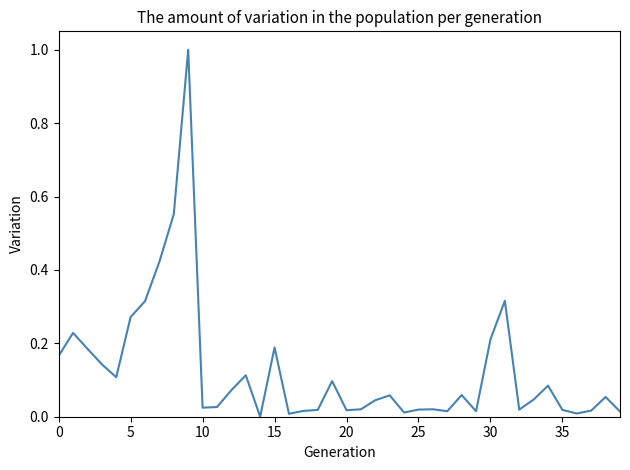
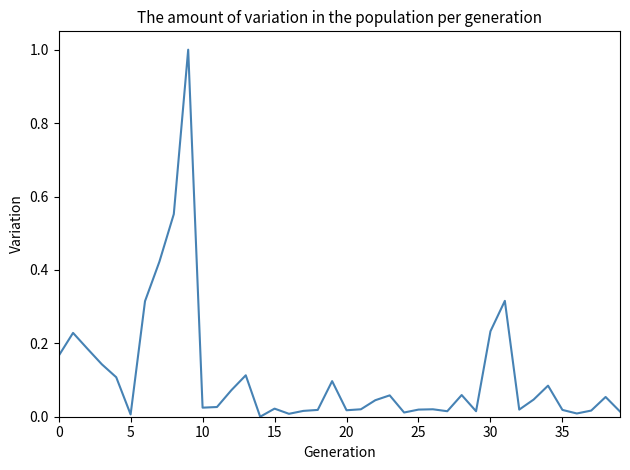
5: 0.27 -> 0.01
15: 0.19 -> 0.02
30: 0.21 -> 0.23
